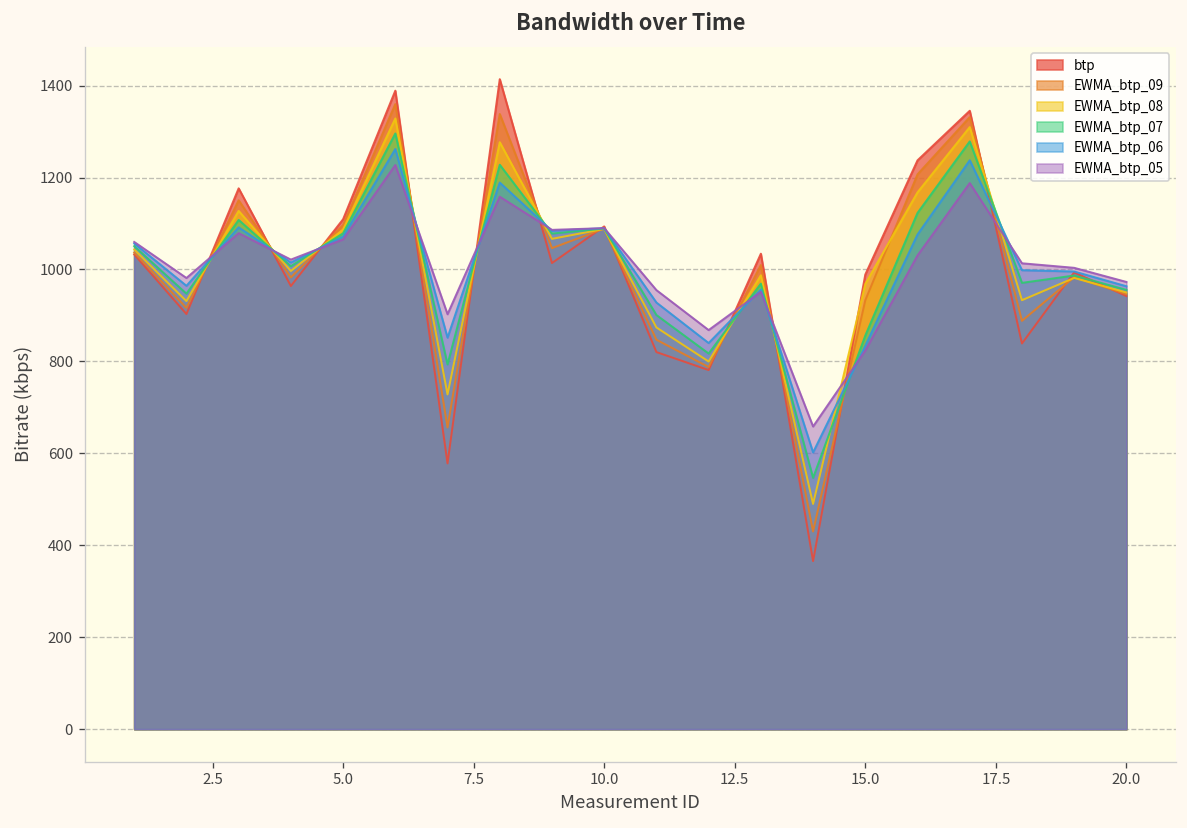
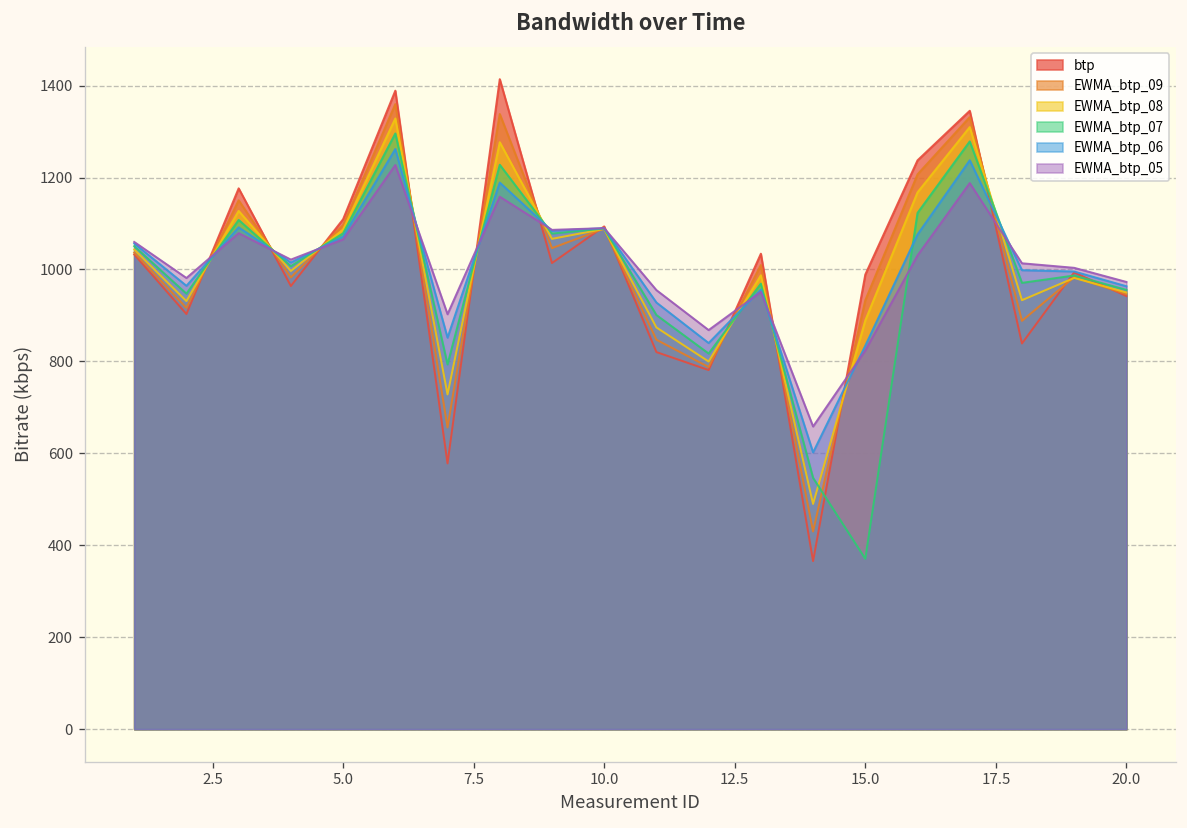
EWMA_btp_08, 15.0: 970 -> 890
EWMA_btp_07, 15.0: 860 -> 370
